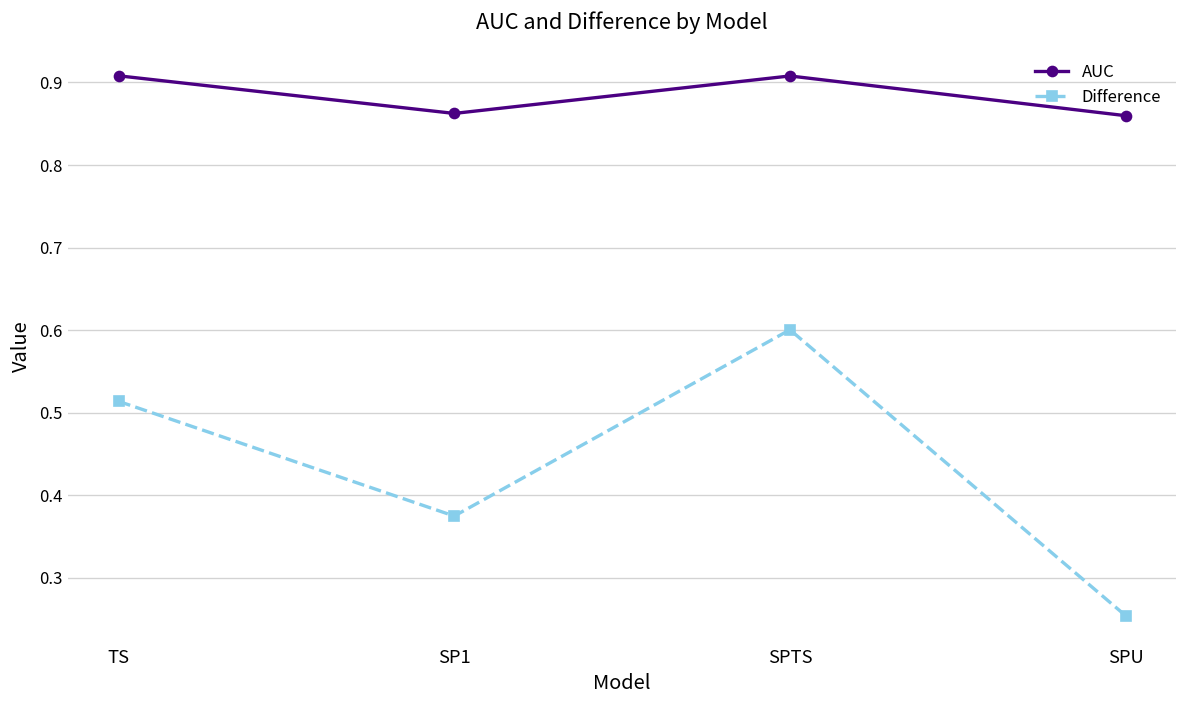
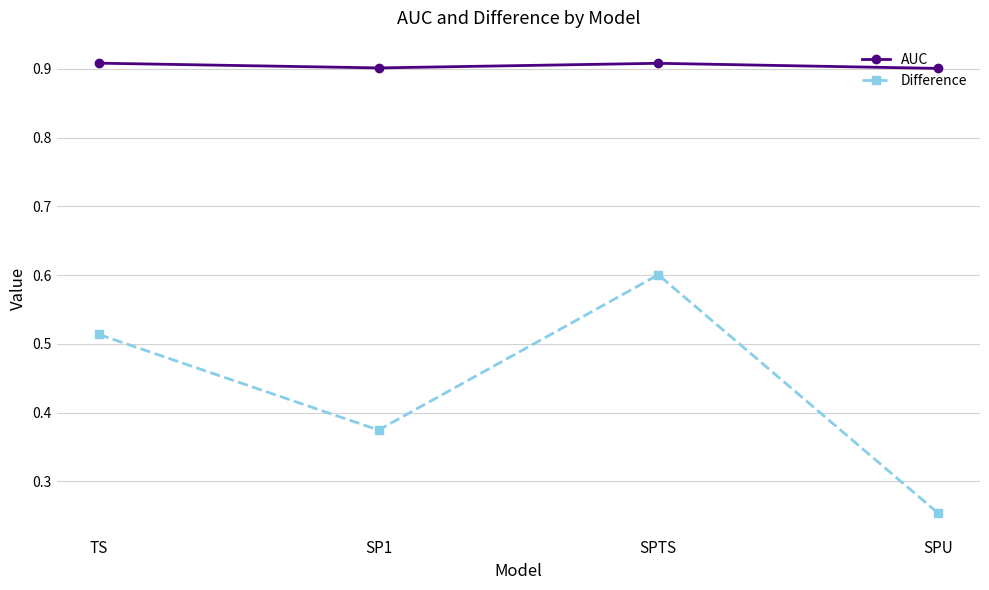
AUC, SP1: 0.86 -> 0.90
AUC, SPU: 0.86 -> 0.90
